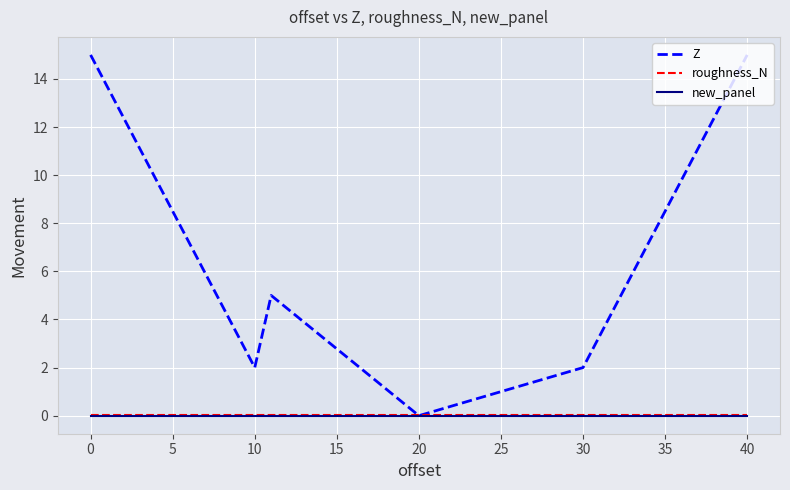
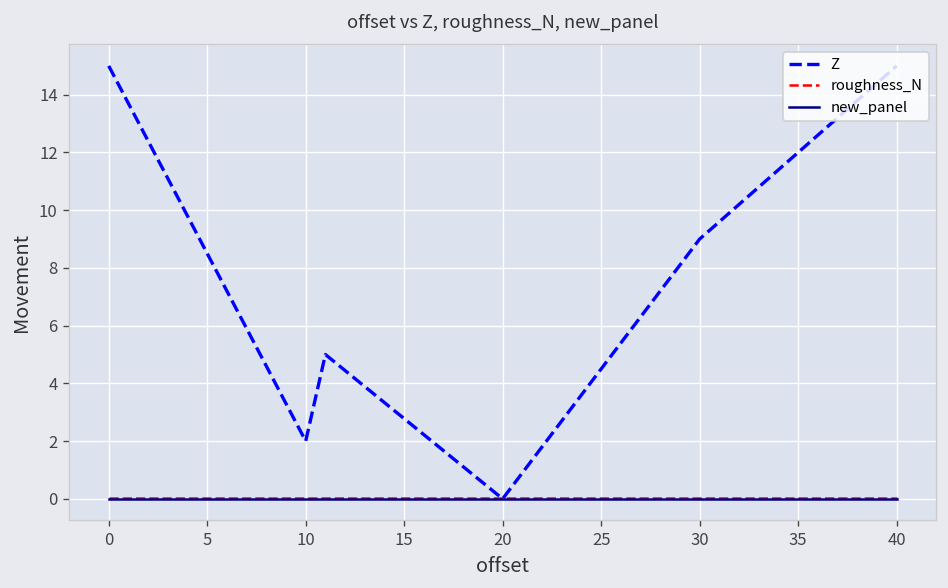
Z, 30: 2 -> 9
